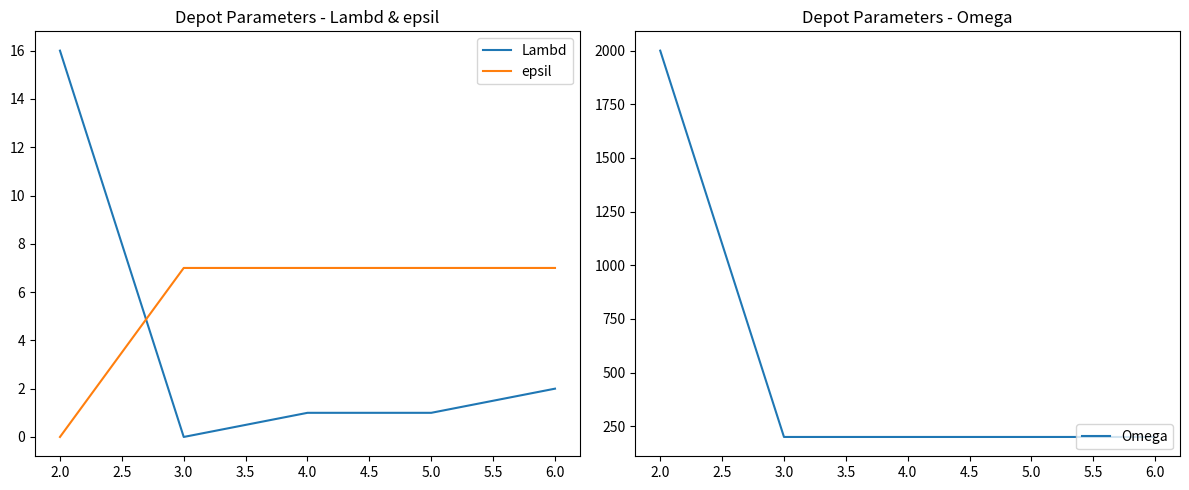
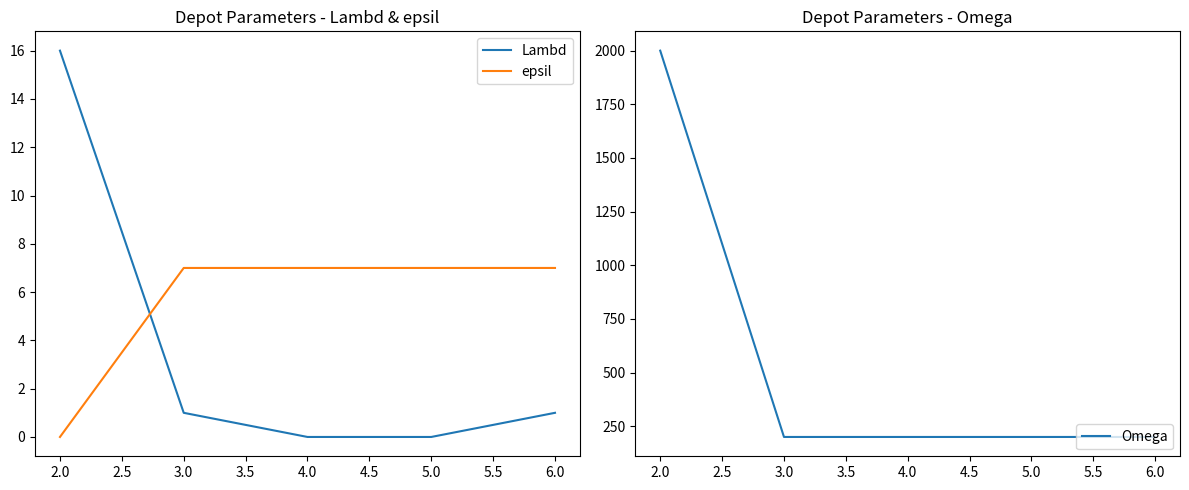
Depot Parameters - Lambd & epsil, Lambd, 3.0: 0 -> 1
Depot Parameters - Lambd & epsil, Lambd, 4.0: 1 -> 0
Depot Parameters - Lambd & epsil, Lambd, 5.0: 1 -> 0
Depot Parameters - Lambd & epsil, Lambd, 6.0: 2 -> 1
